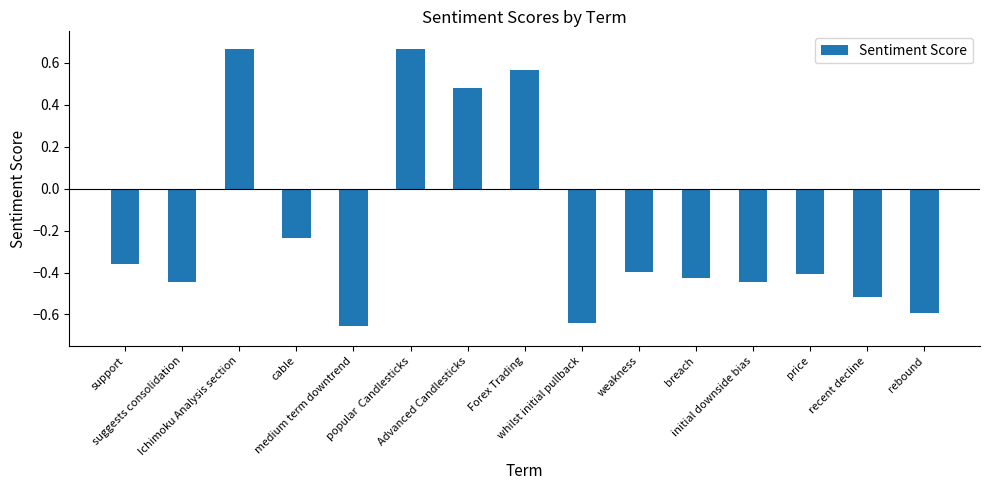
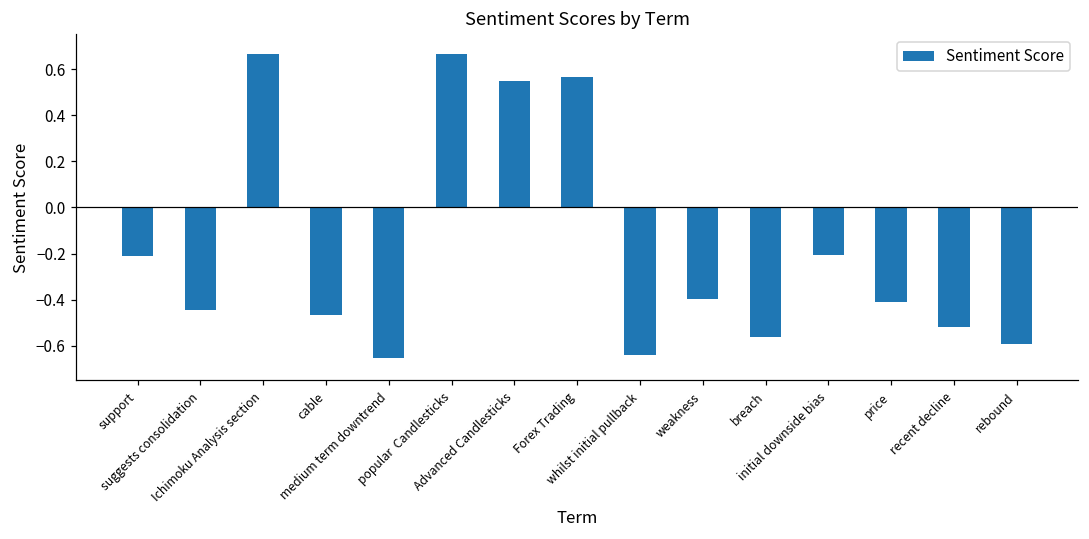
support: -0.36 -> -0.21
cable: -0.23 -> -0.47
Advanced Candlesticks: 0.48 -> 0.55
breach: -0.43 -> -0.56
initial downside bias: -0.45 -> -0.21
